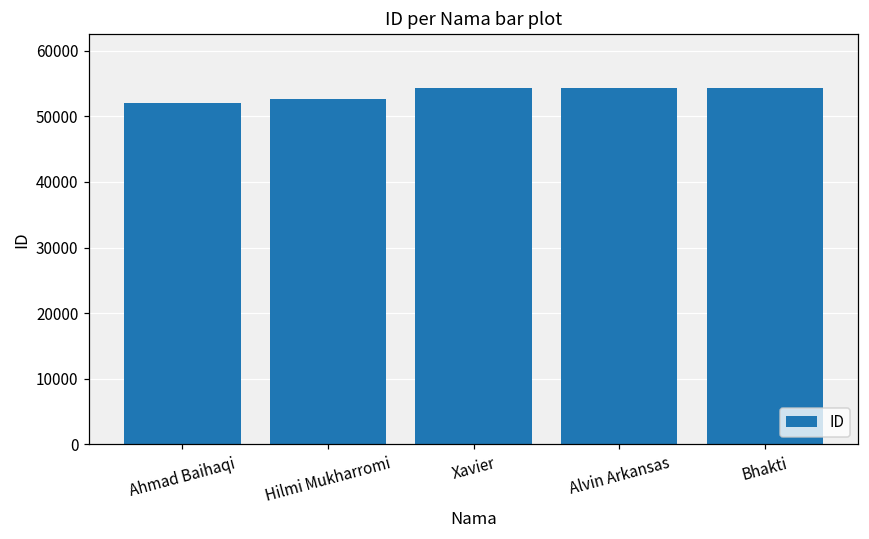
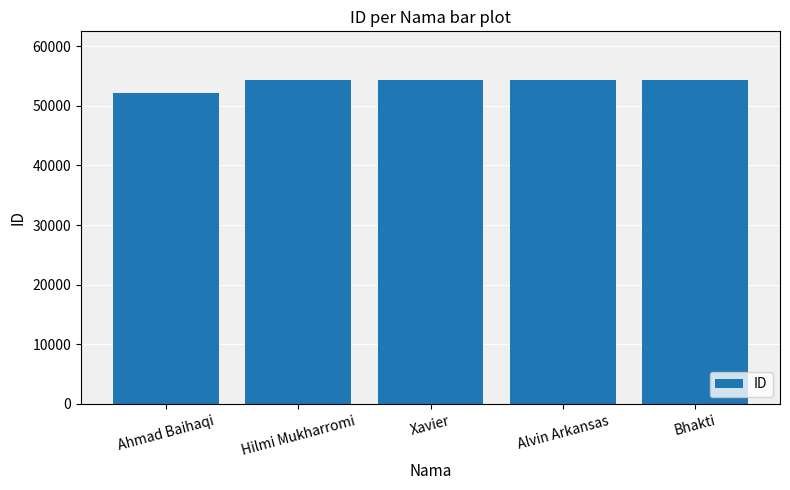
Hilmi Mukharromi: 53000 -> 54000
